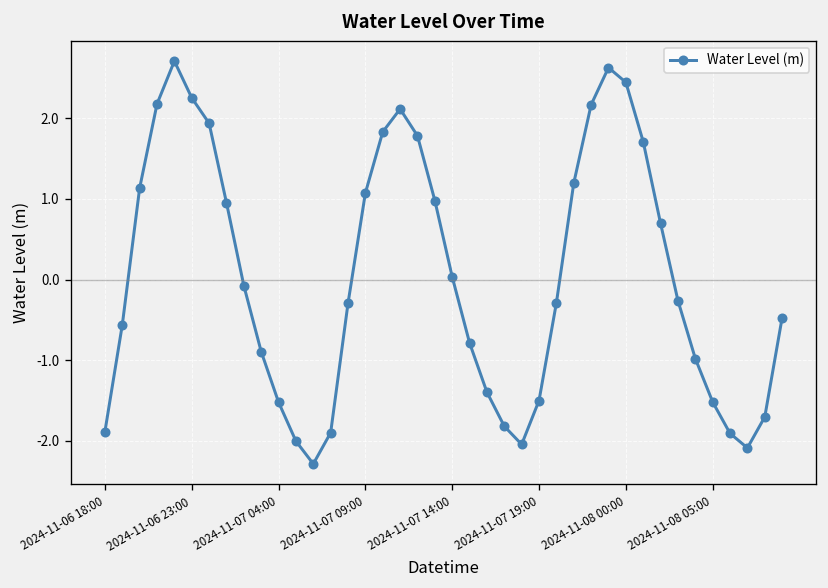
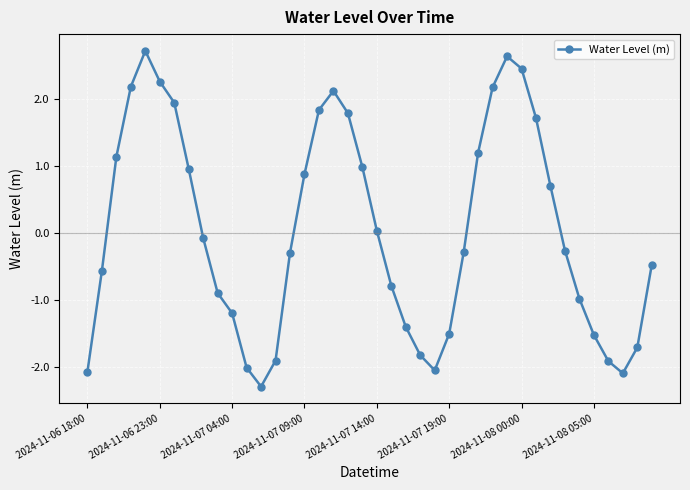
2024-11-06 18:00: -1.9 -> -2.1
2024-11-07 04:00: -1.5 -> -1.2
2024-11-07 09:00: 1.1 -> 0.9
